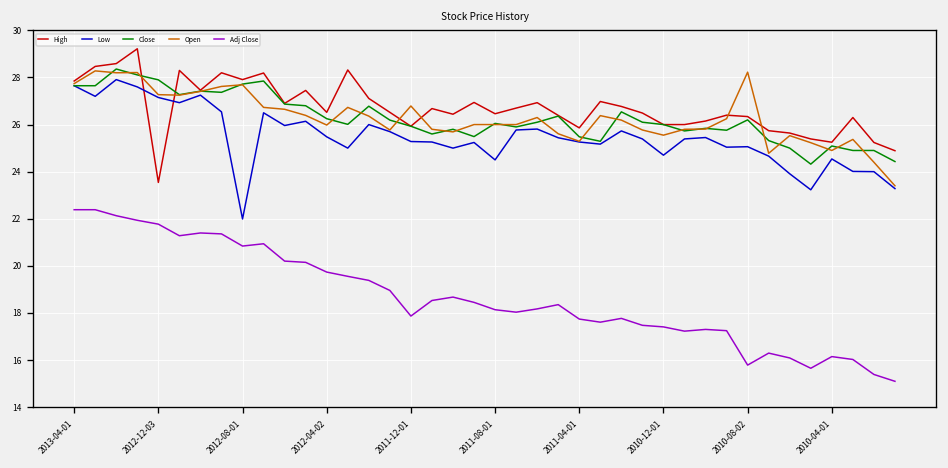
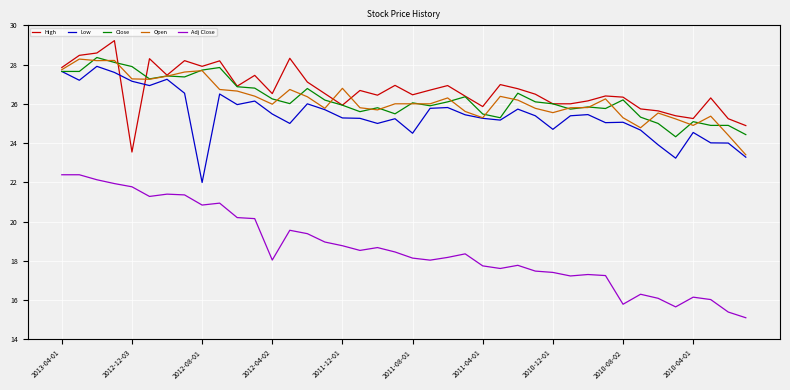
Adj Close, 2012-04-02: 19.7 -> 18.0
Adj Close, 2011-12-01: 17.9 -> 18.8
Open, 2010-08-02: 28.2 -> 25.3
